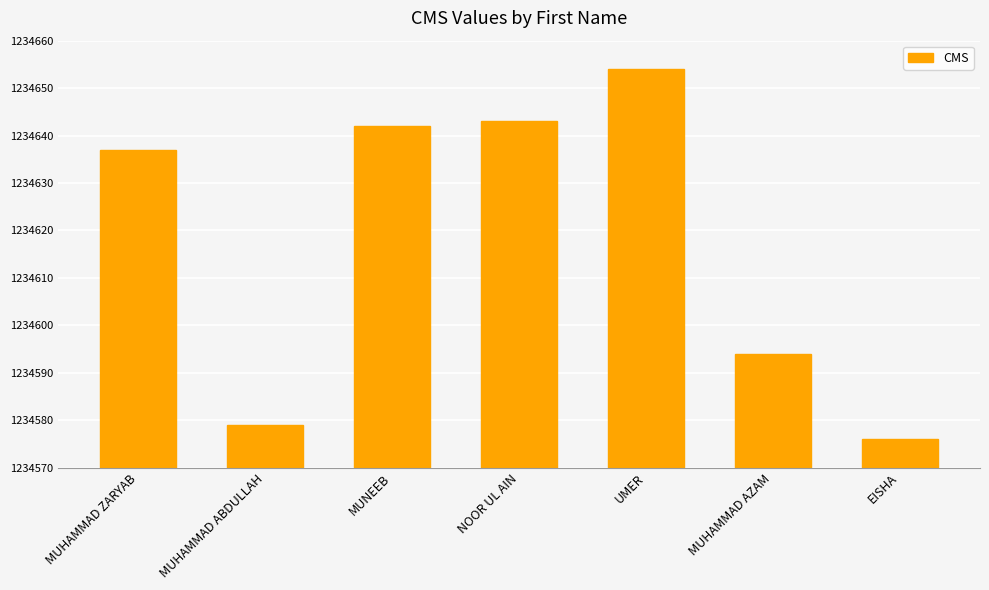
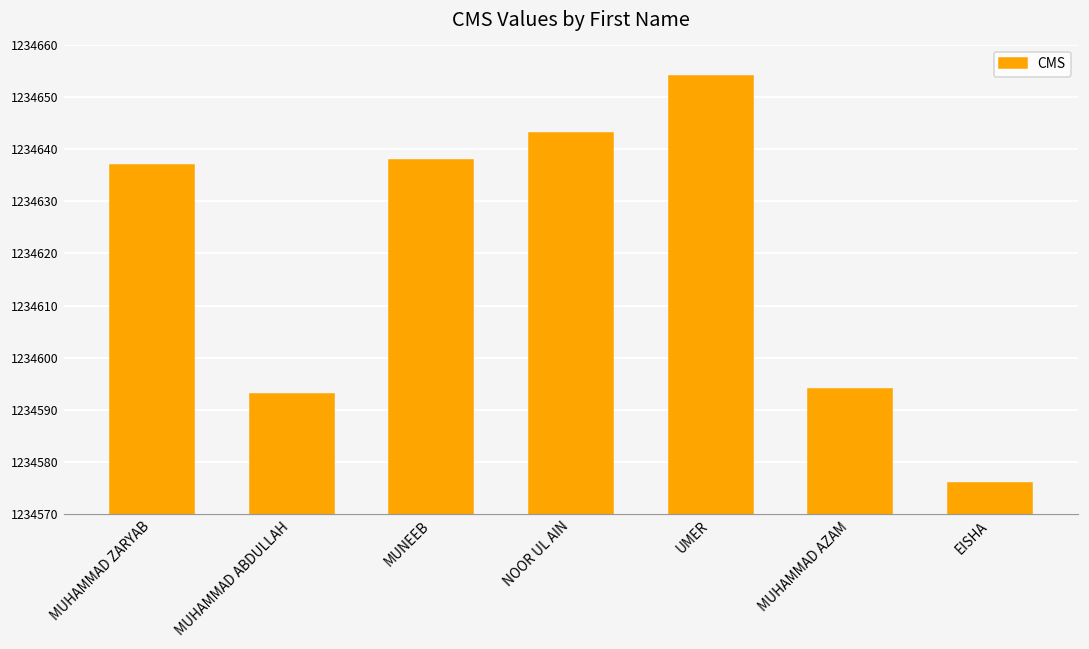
MUHAMMAD ABDULLAH: 1234579 -> 1234593
MUNEEB: 1234642 -> 1234638
